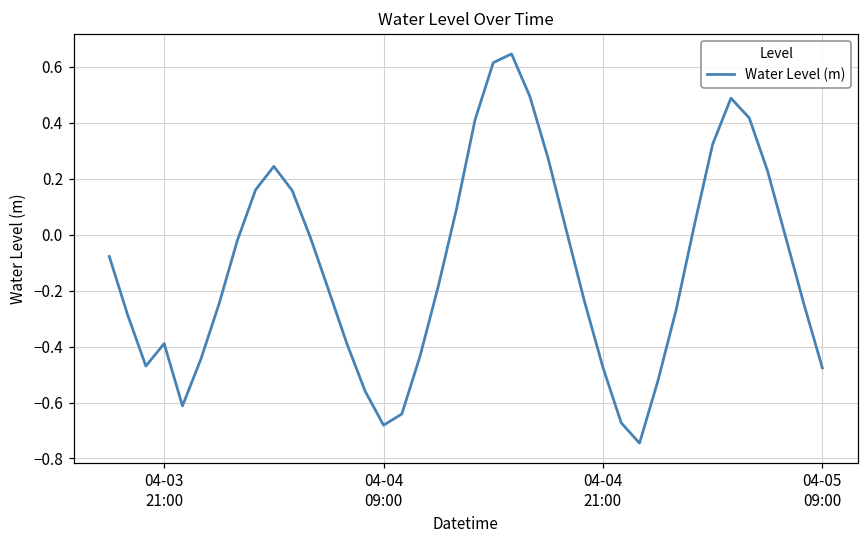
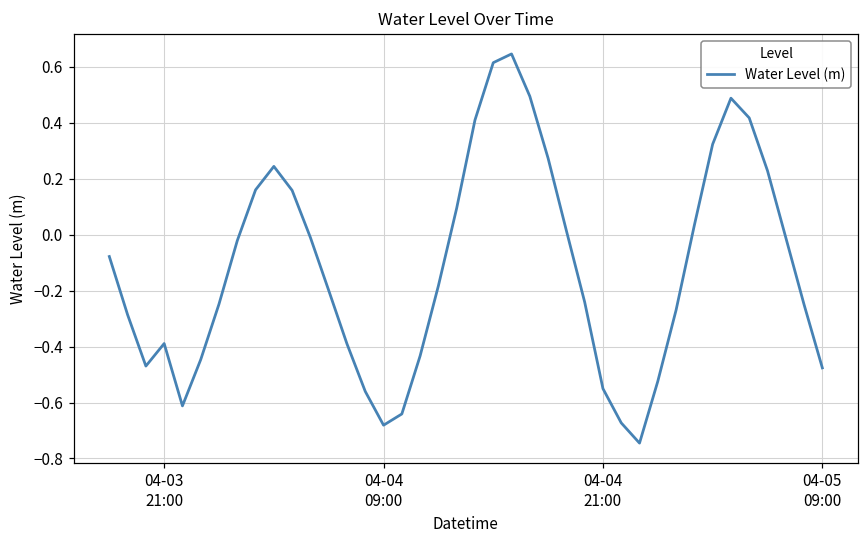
04-04 21:00: -0.47 -> -0.55
